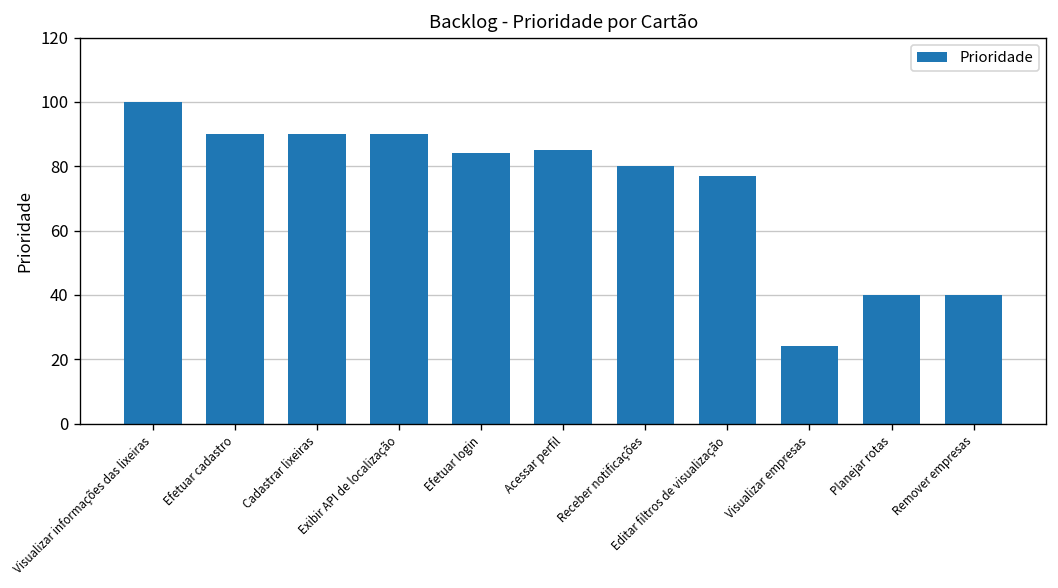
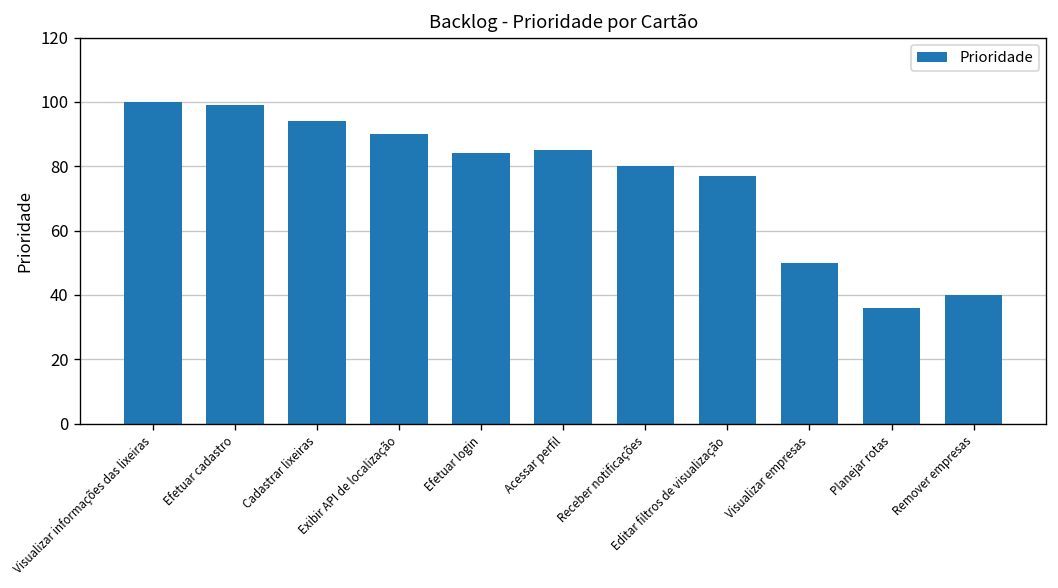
Efetuar cadastro: 90 -> 99
Cadastrar lixeiras: 90 -> 94
Visualizar empresas: 24 -> 50
Planejar rotas: 40 -> 36
